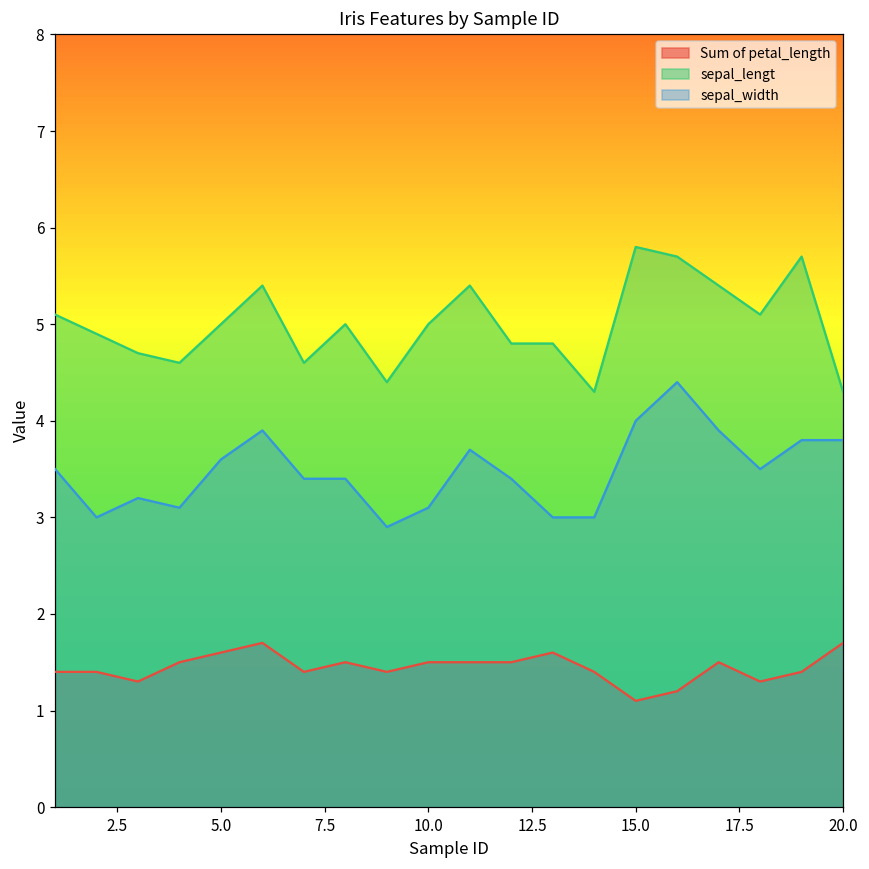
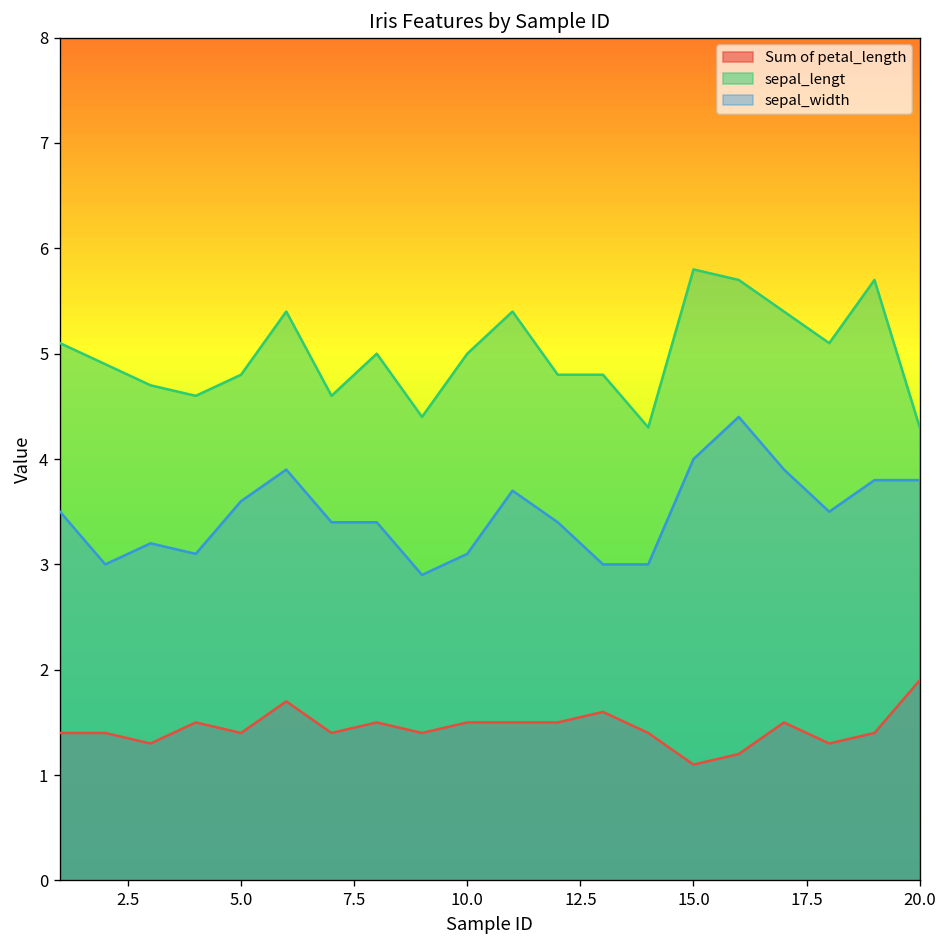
Sum of petal_length, 5.0: 1.6 -> 1.4
sepal_lengt, 5.0: 5.0 -> 4.8
Sum of petal_length, 20.0: 1.7 -> 1.9
